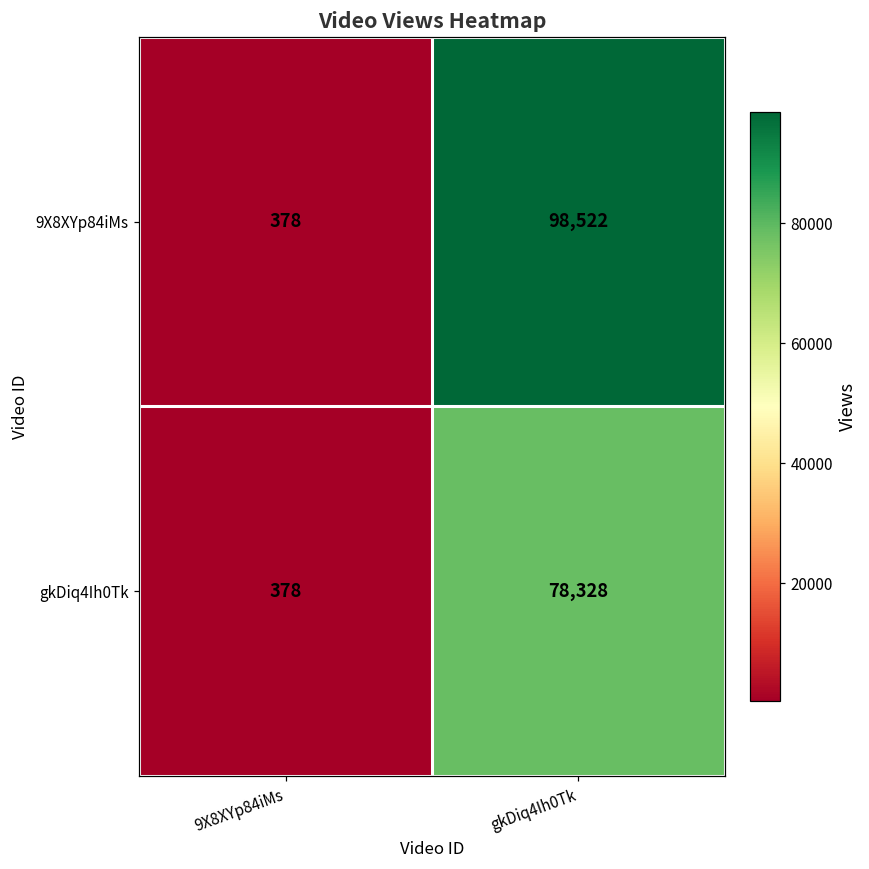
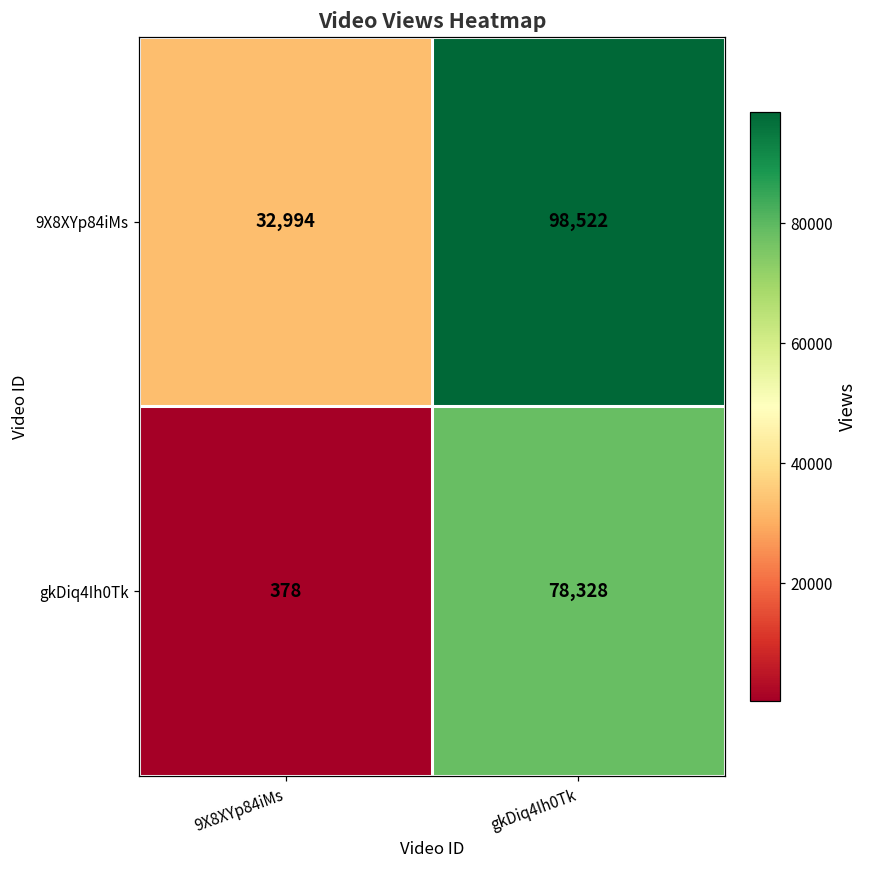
9X8XYp84iMs, 9X8XYp84iMs: 378 -> 32,994
